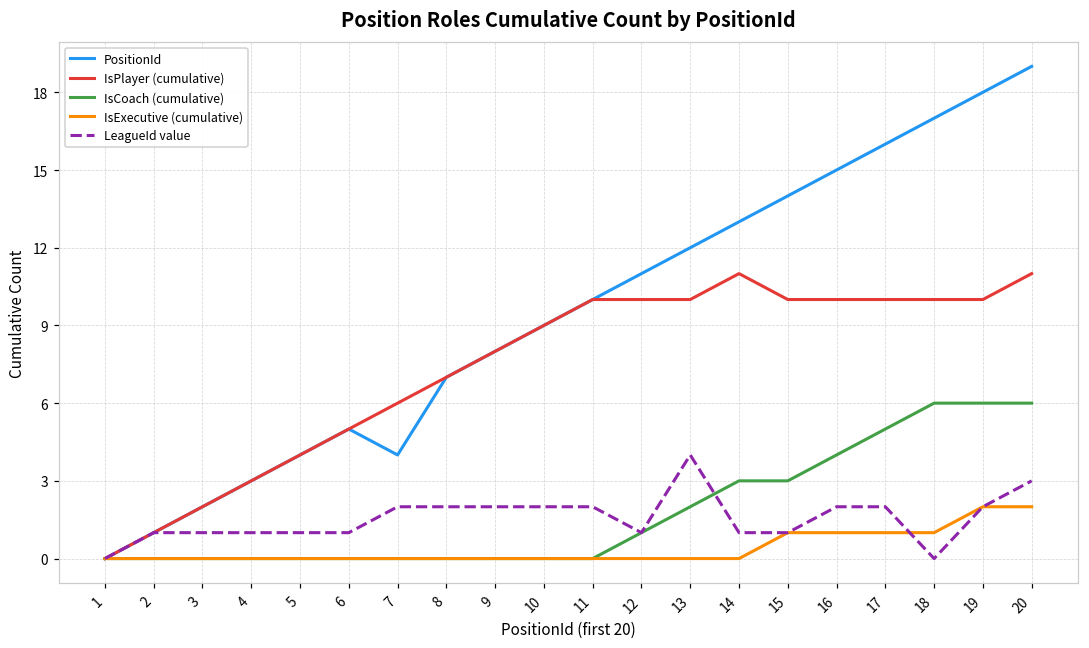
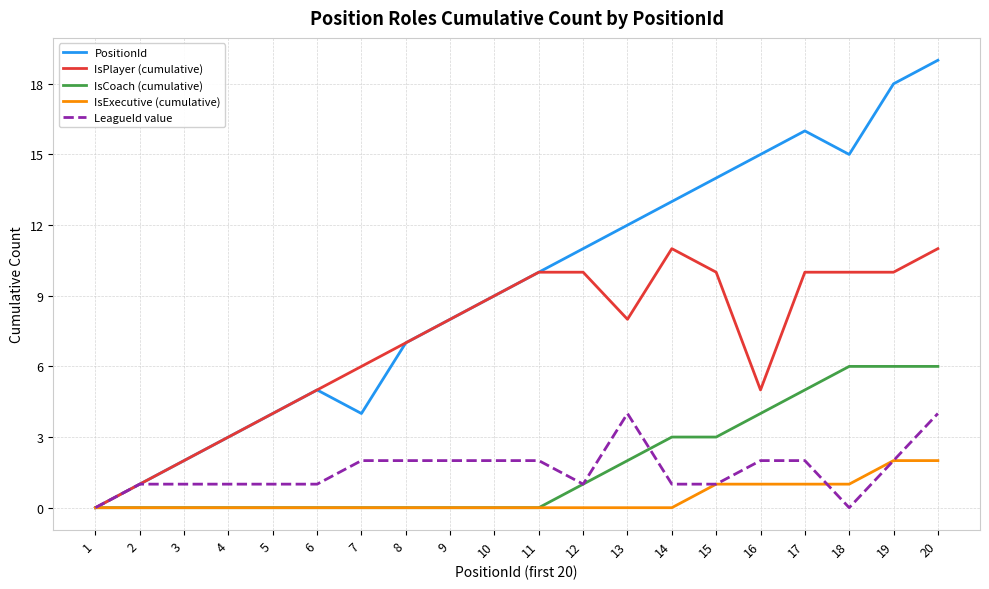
IsPlayer (cumulative), 13: 10 -> 8
IsPlayer (cumulative), 16: 10 -> 5
PositionId, 18: 17 -> 15
LeagueId value, 20: 3 -> 4
